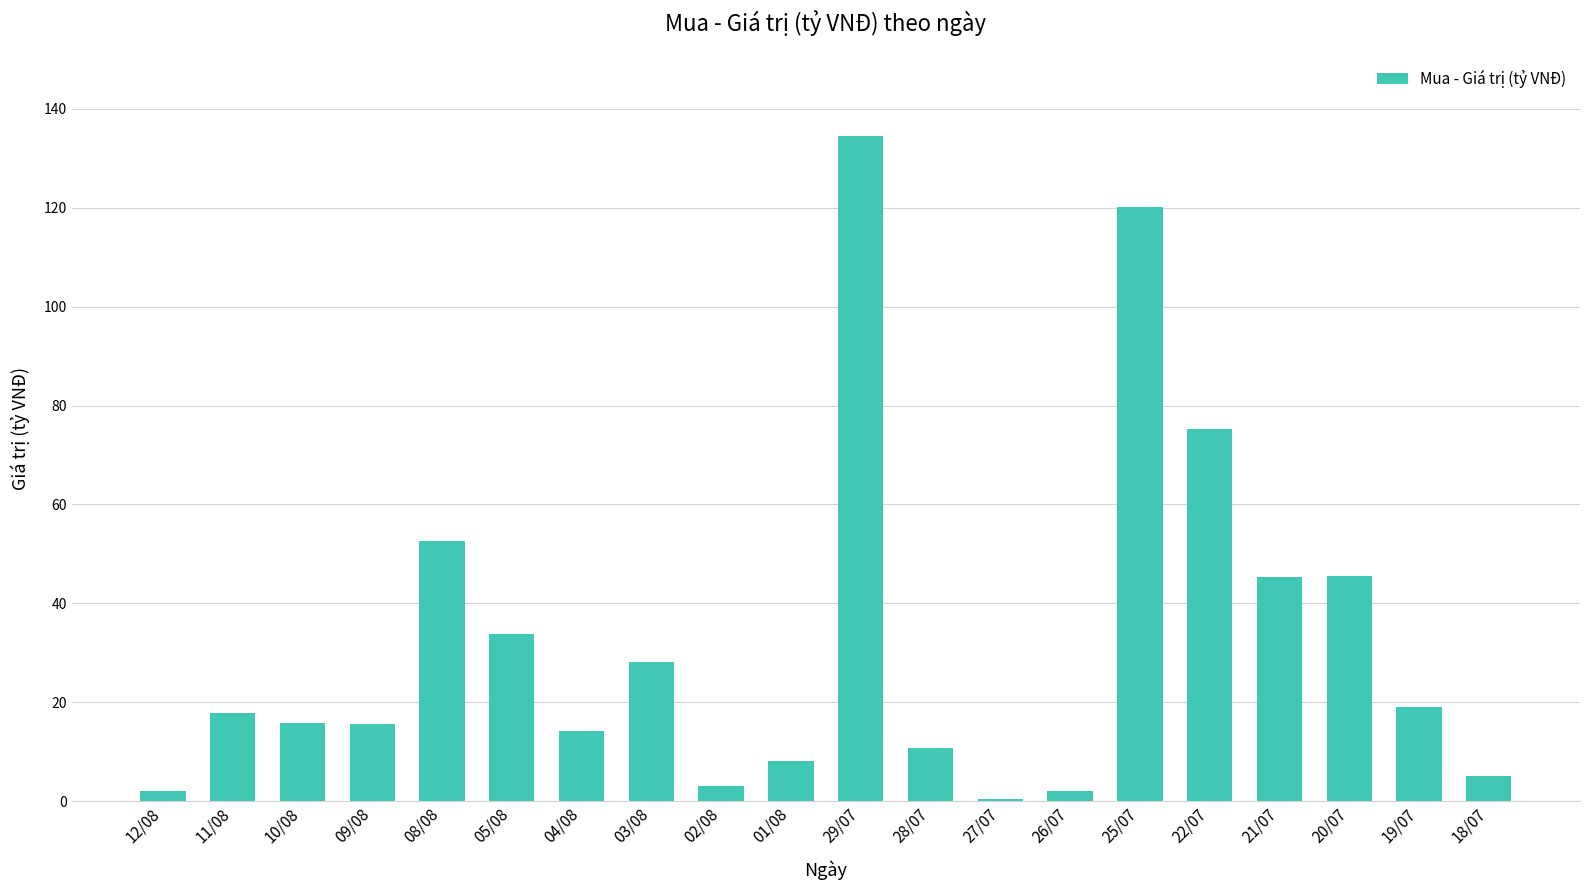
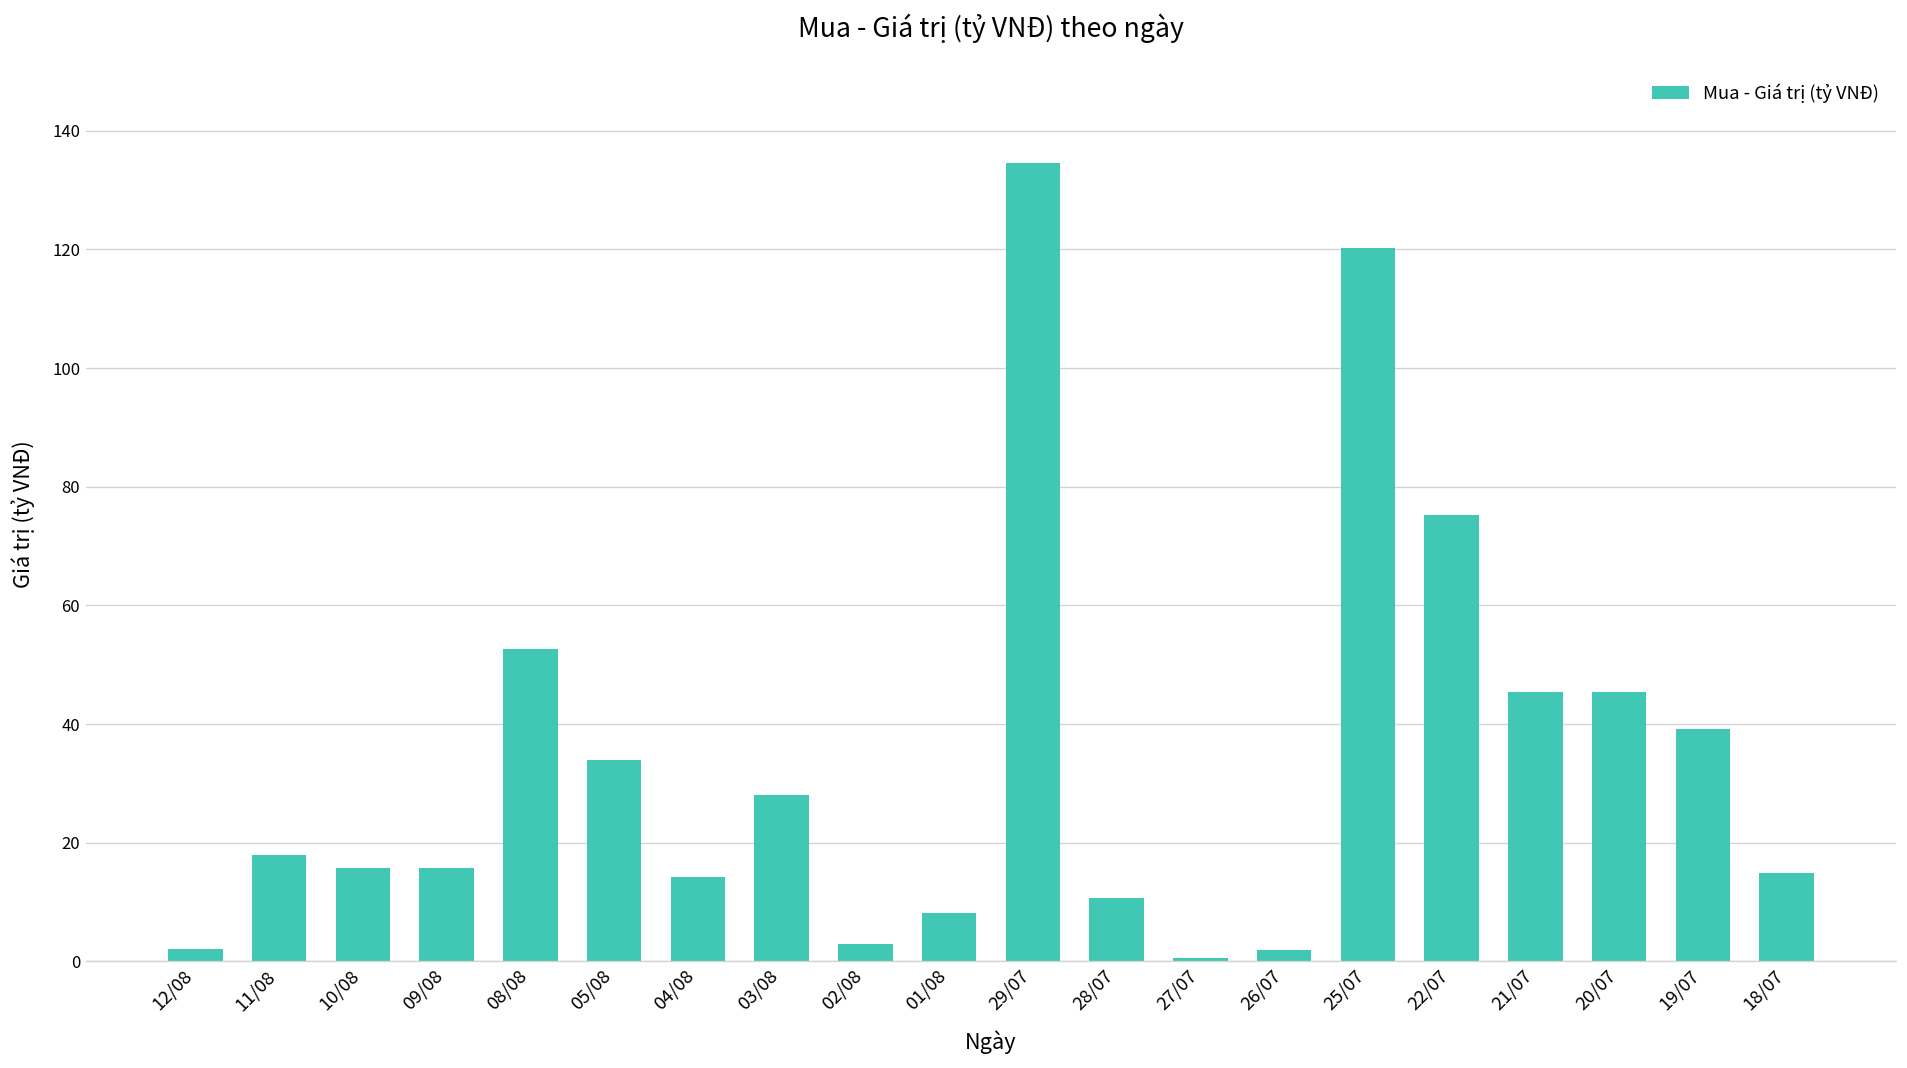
19/07: 19 -> 39
18/07: 5 -> 15
